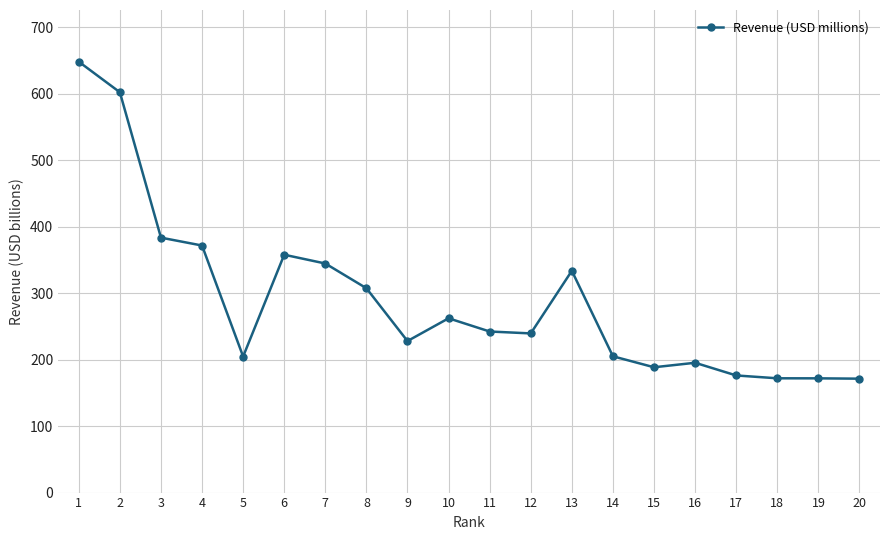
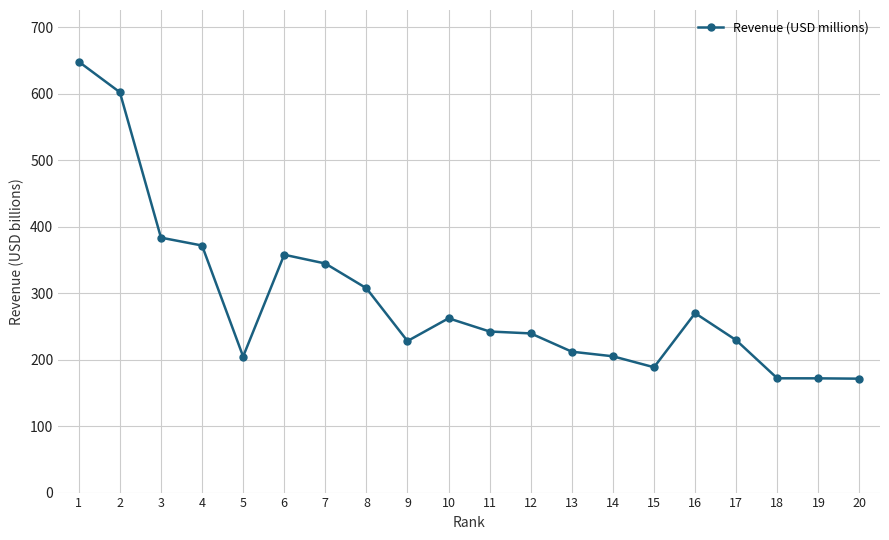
13: 330 -> 210
16: 200 -> 270
17: 180 -> 230
